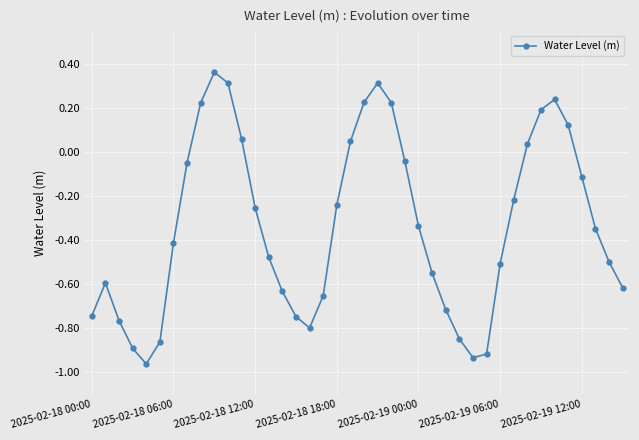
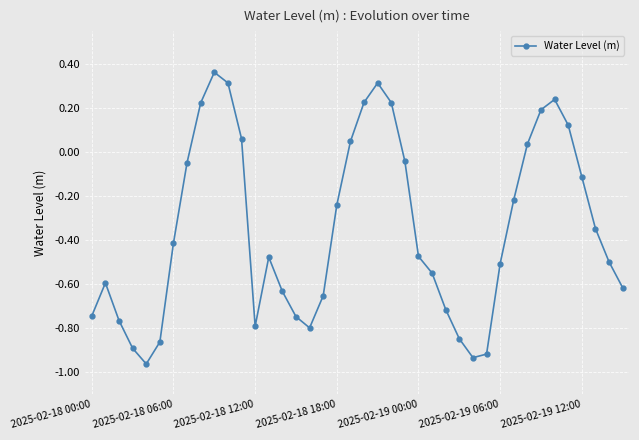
2025-02-18 12:00: -0.25 -> -0.79
2025-02-19 00:00: -0.34 -> -0.47
